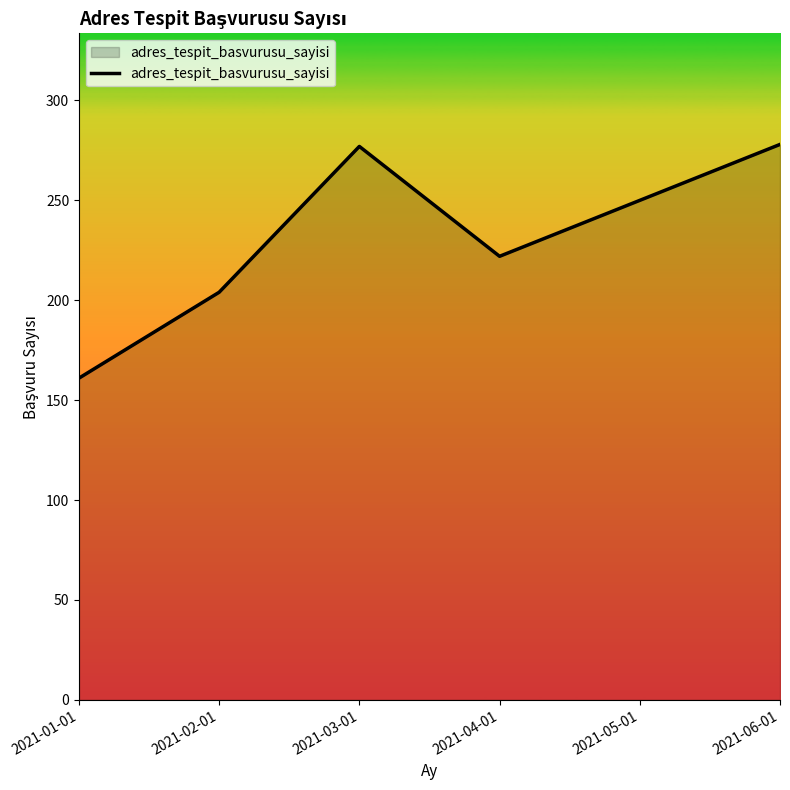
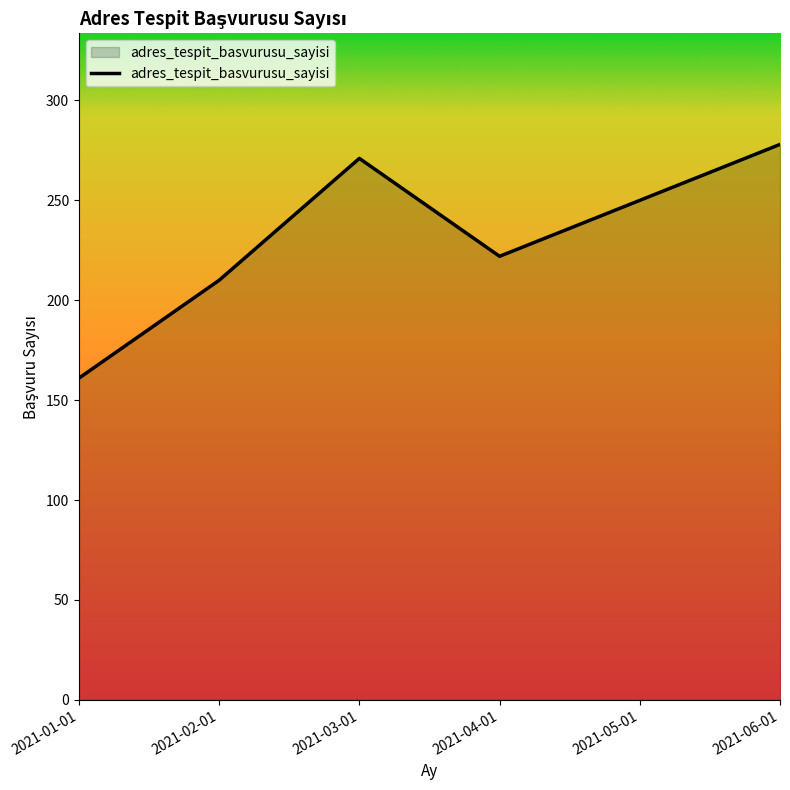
2021-02-01: 204 -> 210
2021-03-01: 277 -> 271
